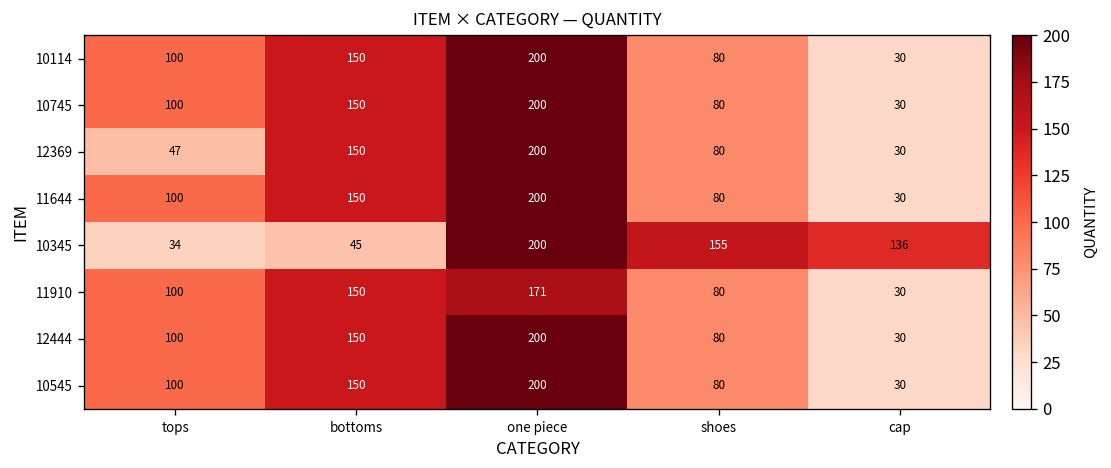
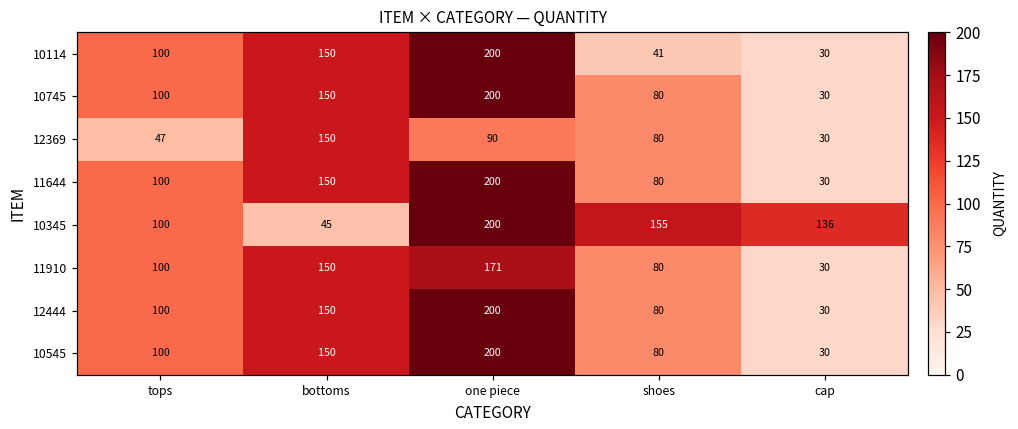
10114, shoes: 80 -> 41
12369, one piece: 200 -> 90
10345, tops: 34 -> 100
